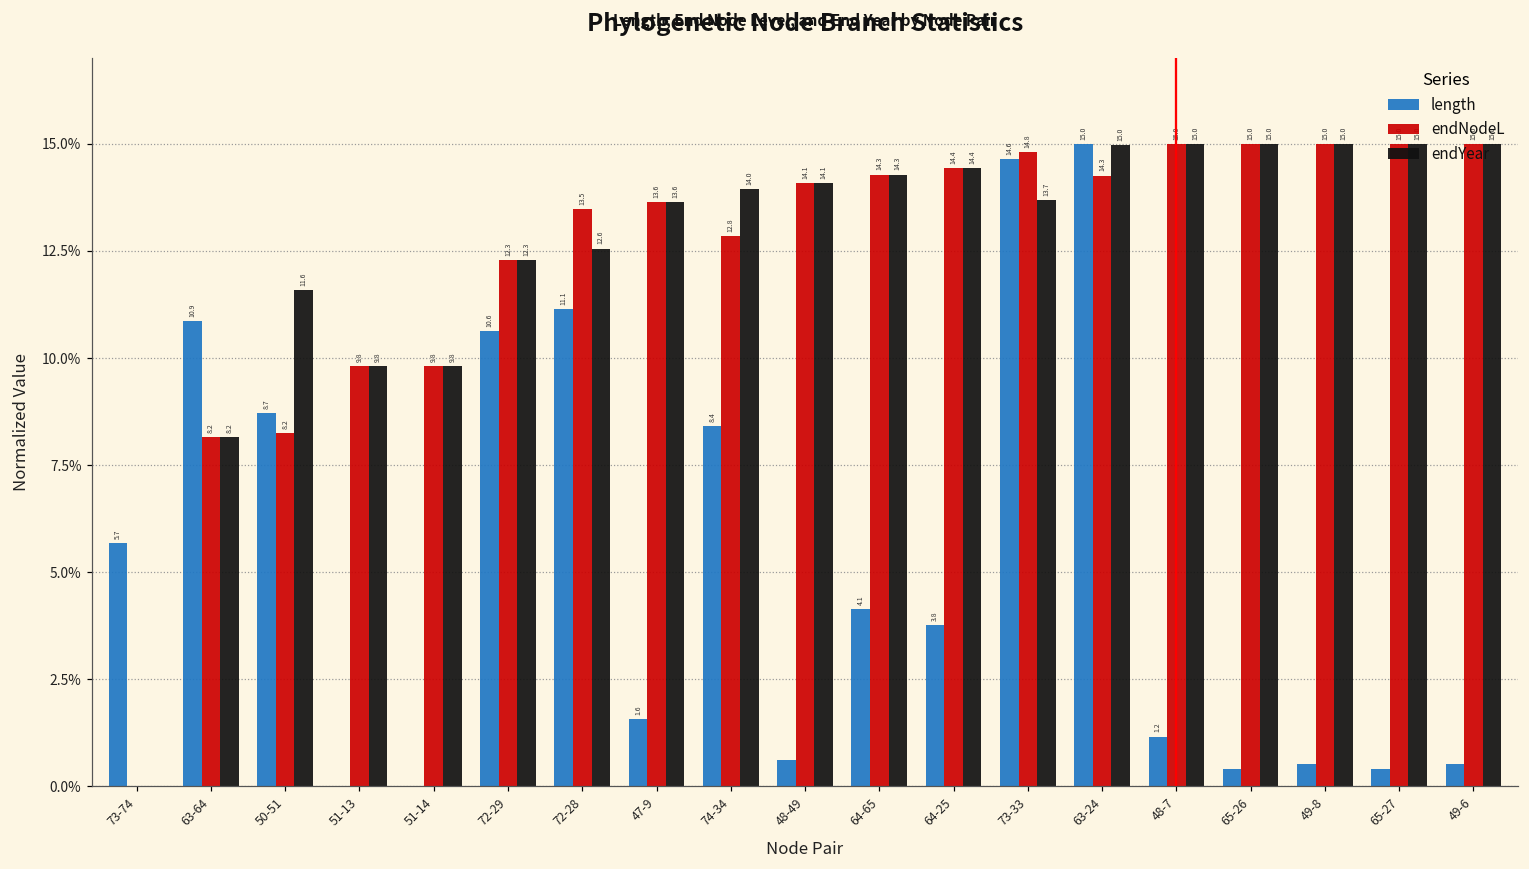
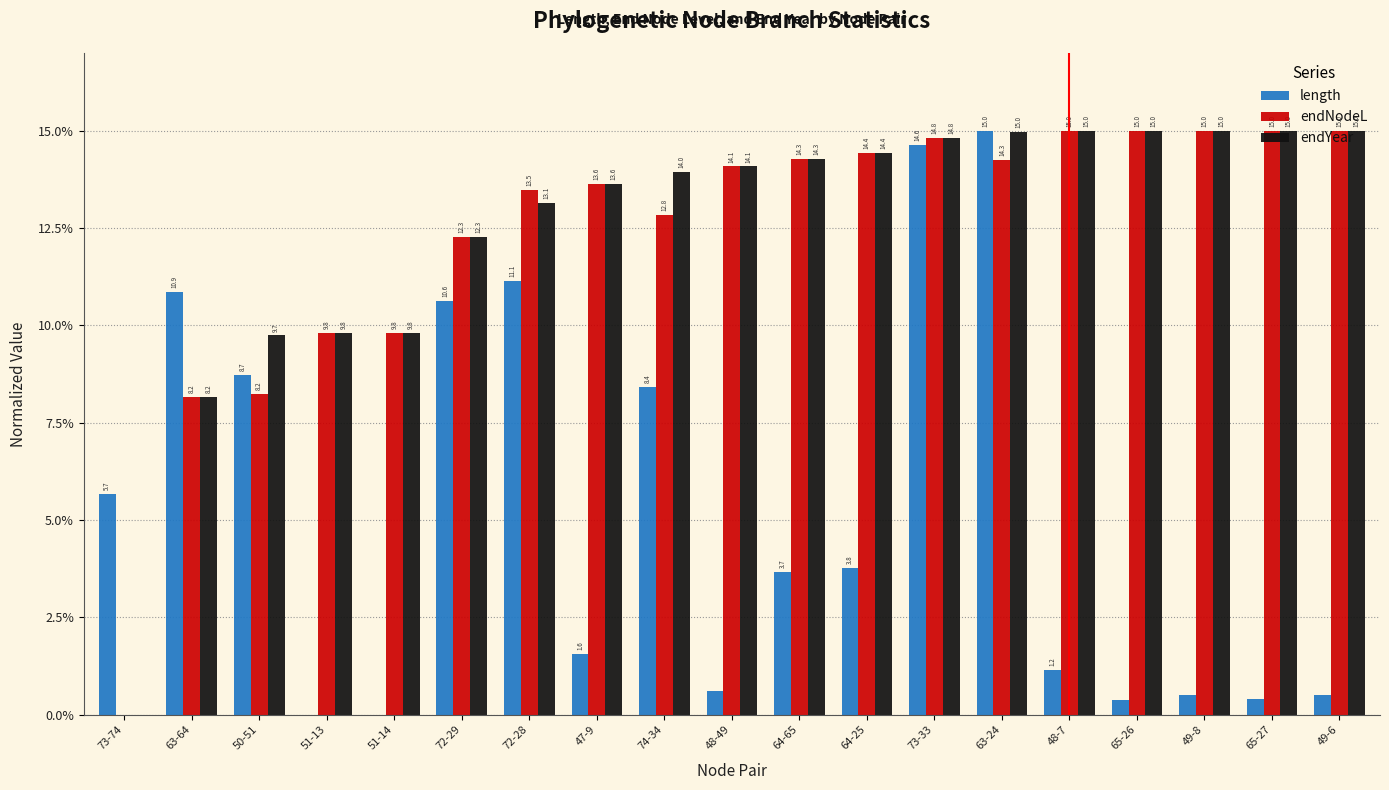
endYear, 50-51: 11.6 -> 9.7
endYear, 72-28: 12.6 -> 13.1
length, 64-65: 4.1 -> 3.7
endYear, 73-33: 13.7 -> 14.8
